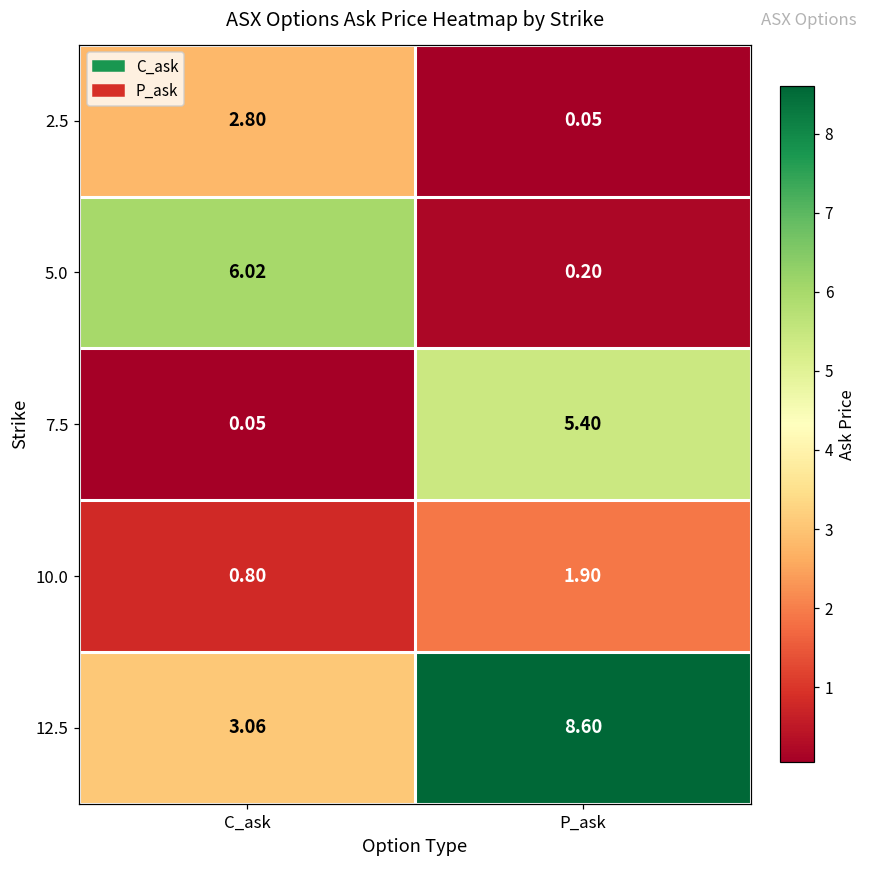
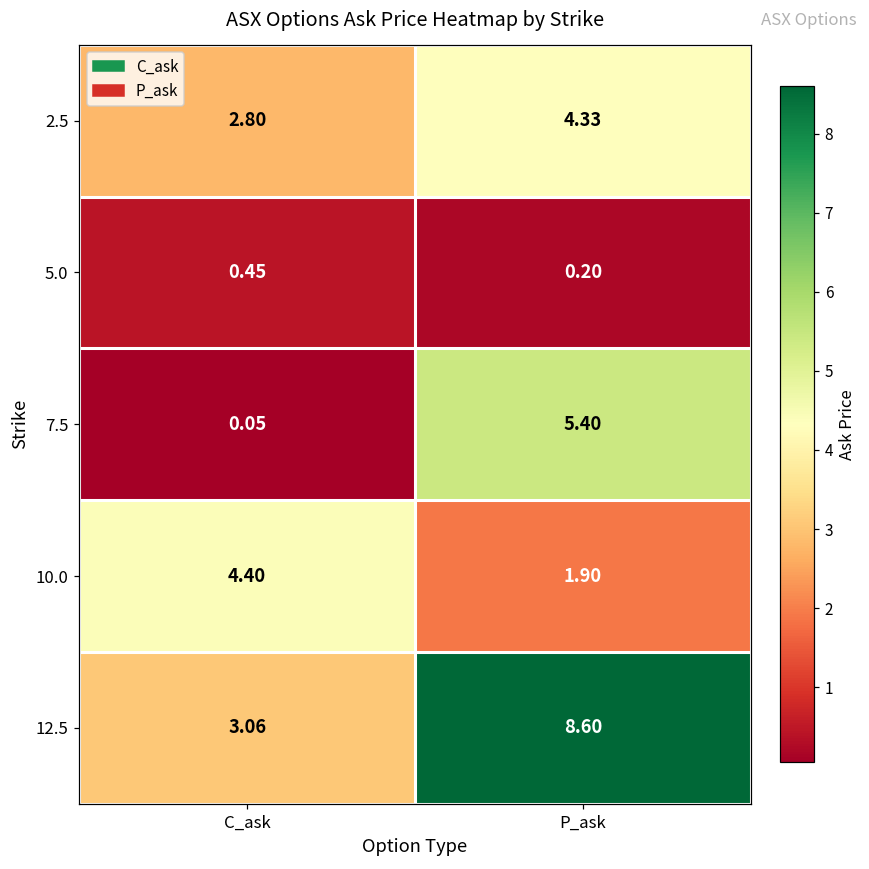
2.5, P_ask: 0.05 -> 4.33
5.0, C_ask: 6.02 -> 0.45
10.0, C_ask: 0.80 -> 4.40
